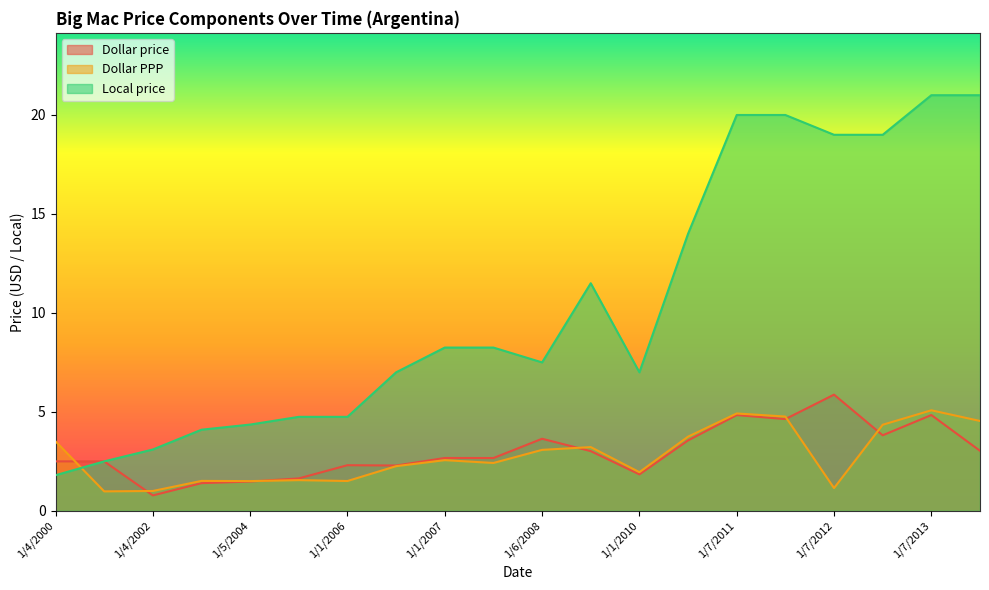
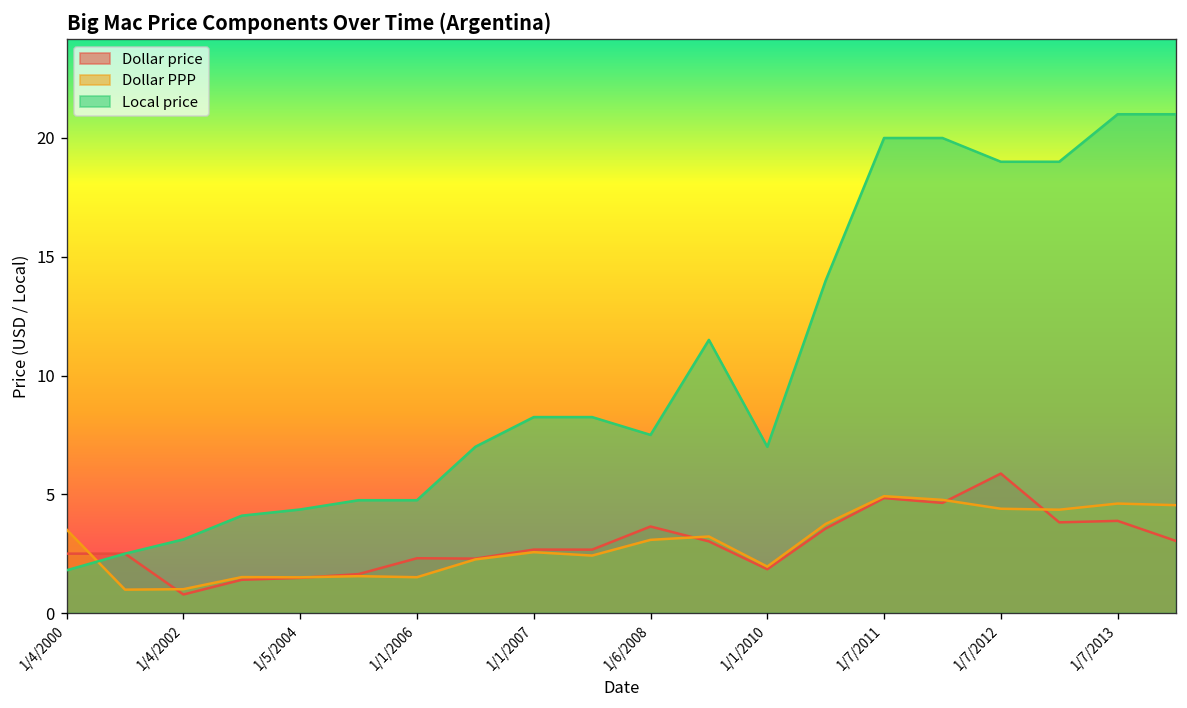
Dollar PPP, 1/7/2012: 1.2 -> 4.4
Dollar price, 1/7/2013: 4.8 -> 3.9
Dollar PPP, 1/7/2013: 5.1 -> 4.6
